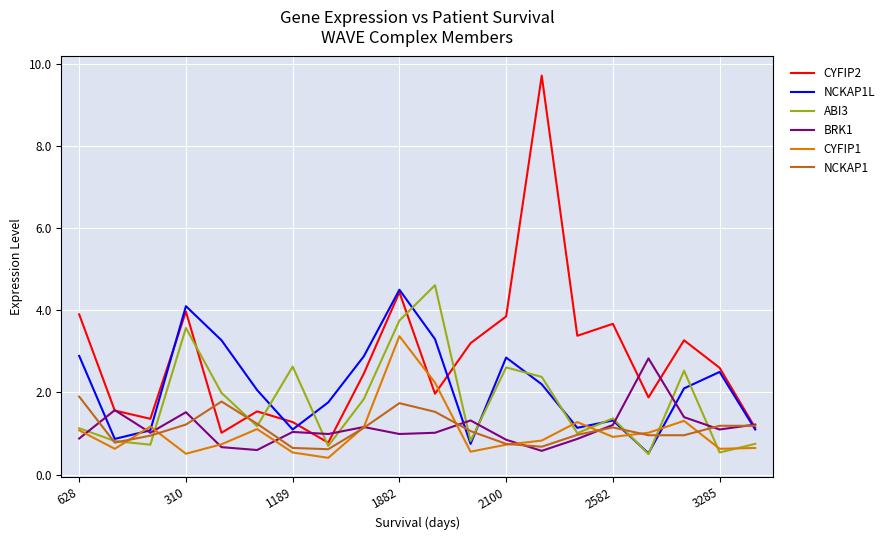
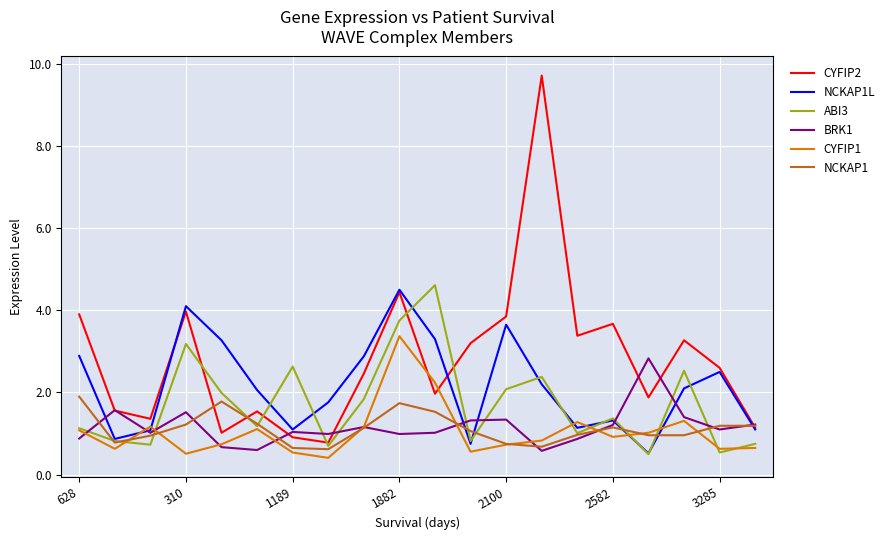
ABI3, 310: 3.6 -> 3.2
CYFIP2, 1189: 1.3 -> 0.9
NCKAP1L, 2100: 2.9 -> 3.7
ABI3, 2100: 2.6 -> 2.1
BRK1, 2100: 0.9 -> 1.3
